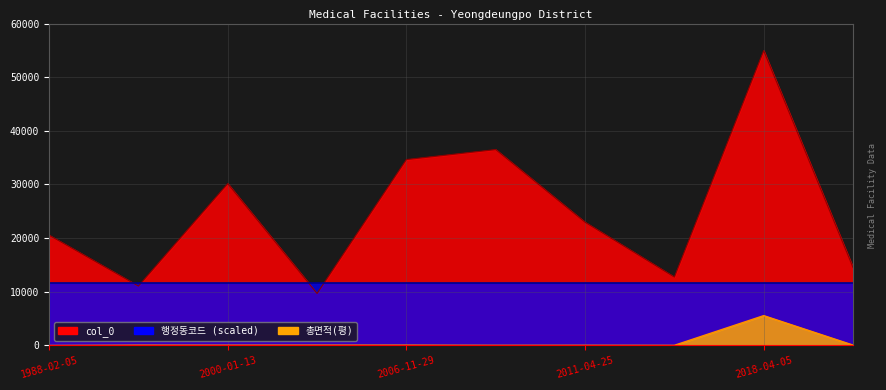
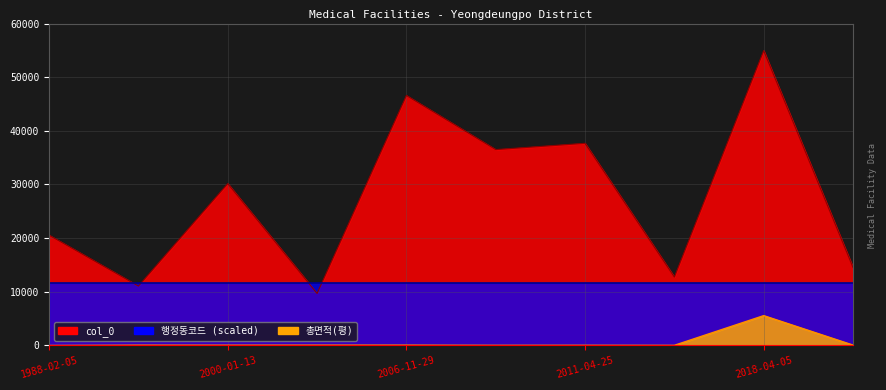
col_0, 2006-11-29: 35000 -> 47000
col_0, 2011-04-25: 23000 -> 38000
